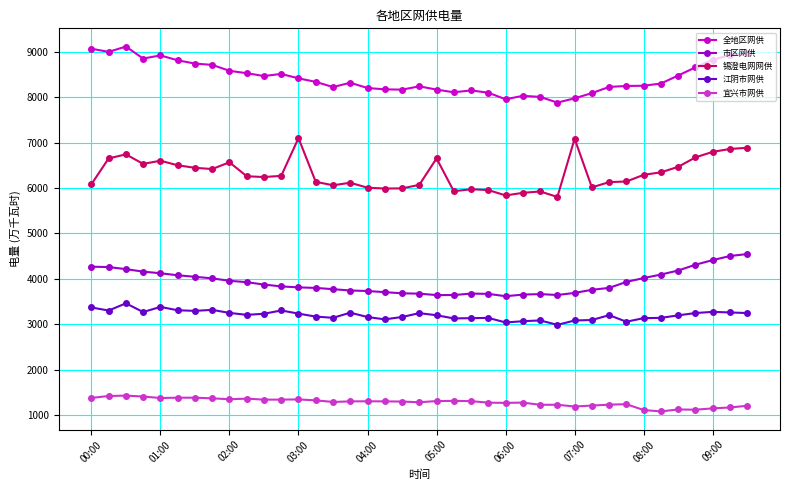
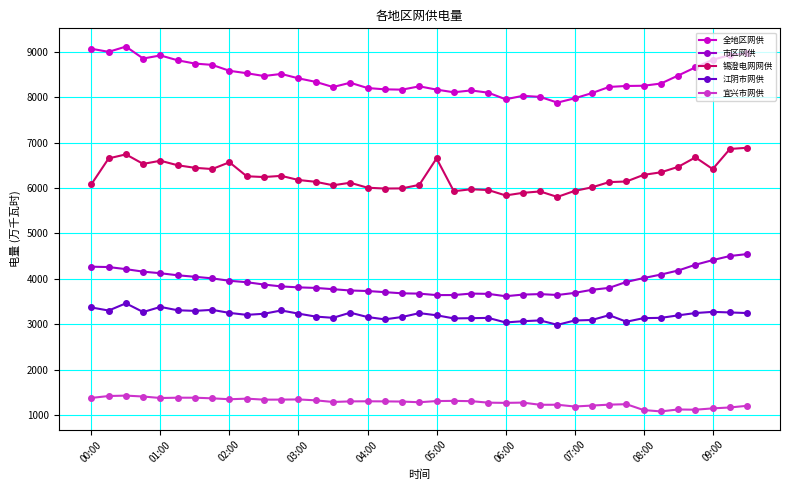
锡澄电网网供, 03:00: 7100 -> 6200
锡澄电网网供, 07:00: 7100 -> 5900
锡澄电网网供, 09:00: 6800 -> 6400
